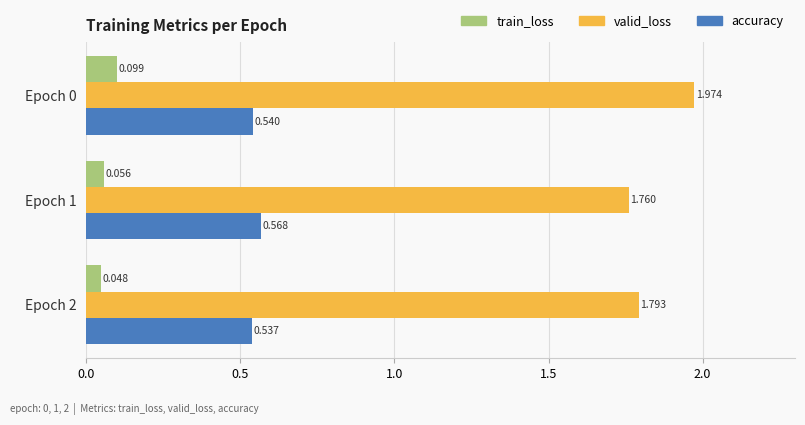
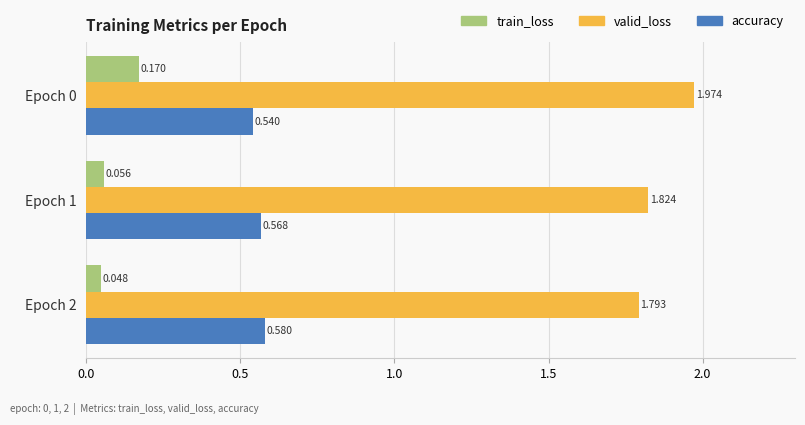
train_loss, Epoch 0: 0.099 -> 0.170
valid_loss, Epoch 1: 1.760 -> 1.824
accuracy, Epoch 2: 0.537 -> 0.580
